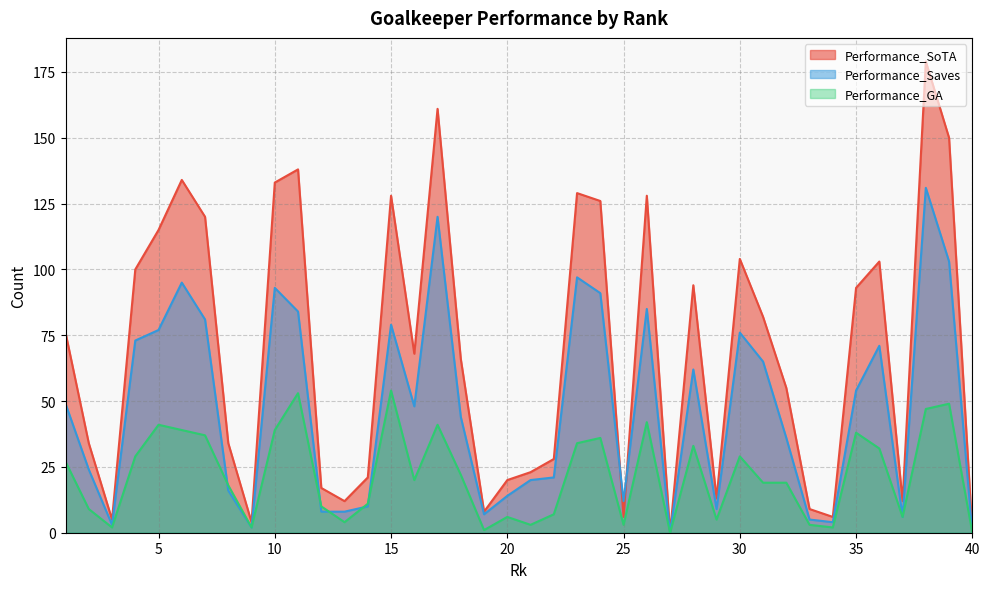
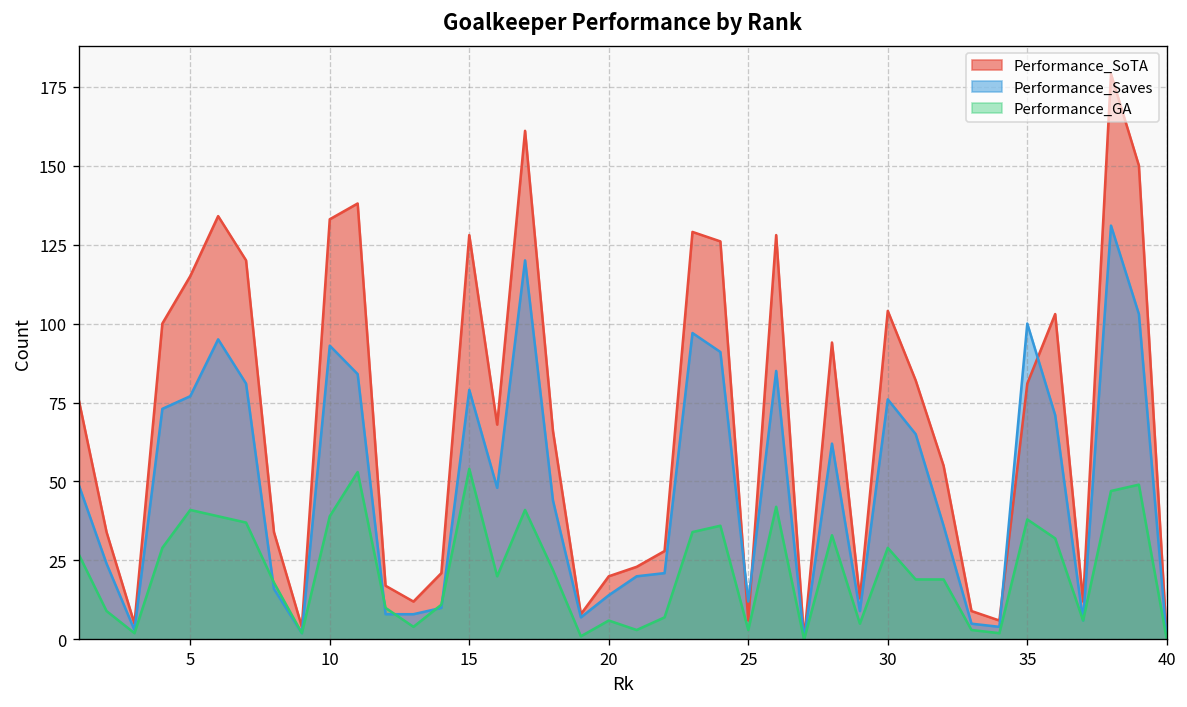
Performance_SoTA, 35: 93 -> 81
Performance_Saves, 35: 54 -> 100
